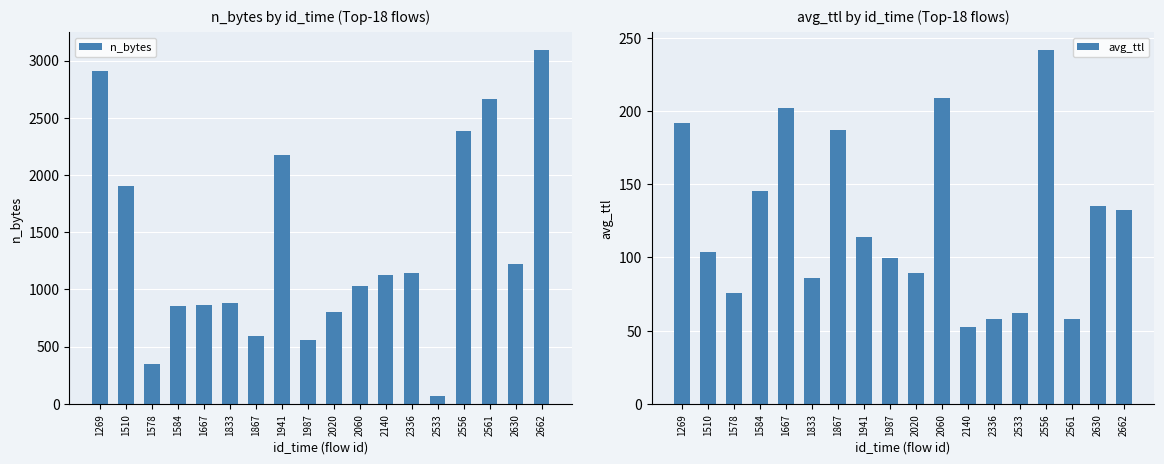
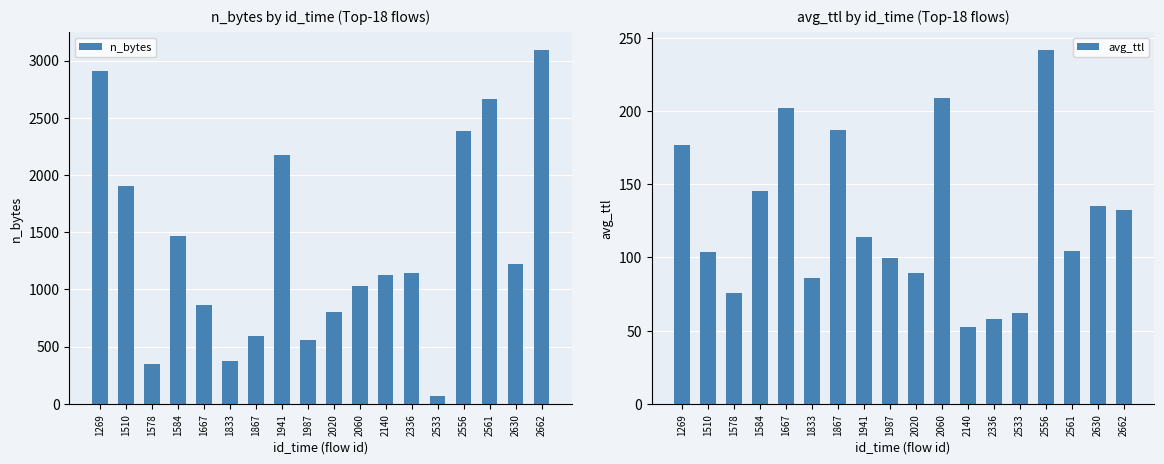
n_bytes by id_time (Top-18 flows), 1584: 860 -> 1460
n_bytes by id_time (Top-18 flows), 1833: 880 -> 370
avg_ttl by id_time (Top-18 flows), 1269: 192 -> 177
avg_ttl by id_time (Top-18 flows), 2561: 58 -> 104
